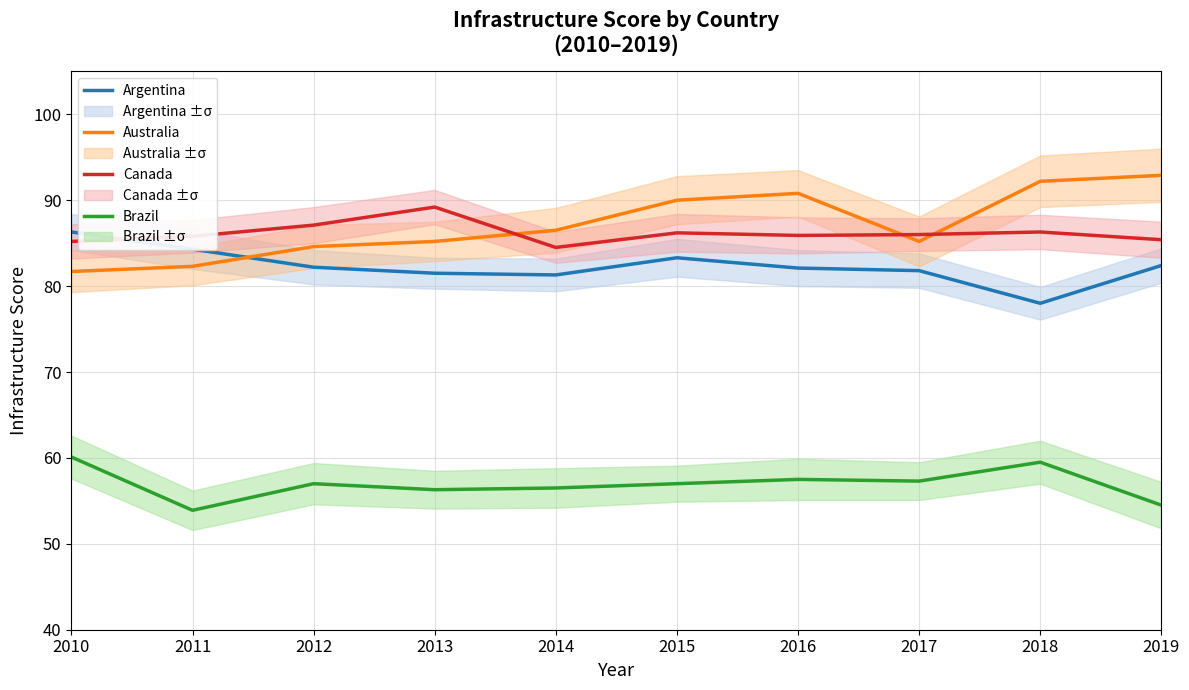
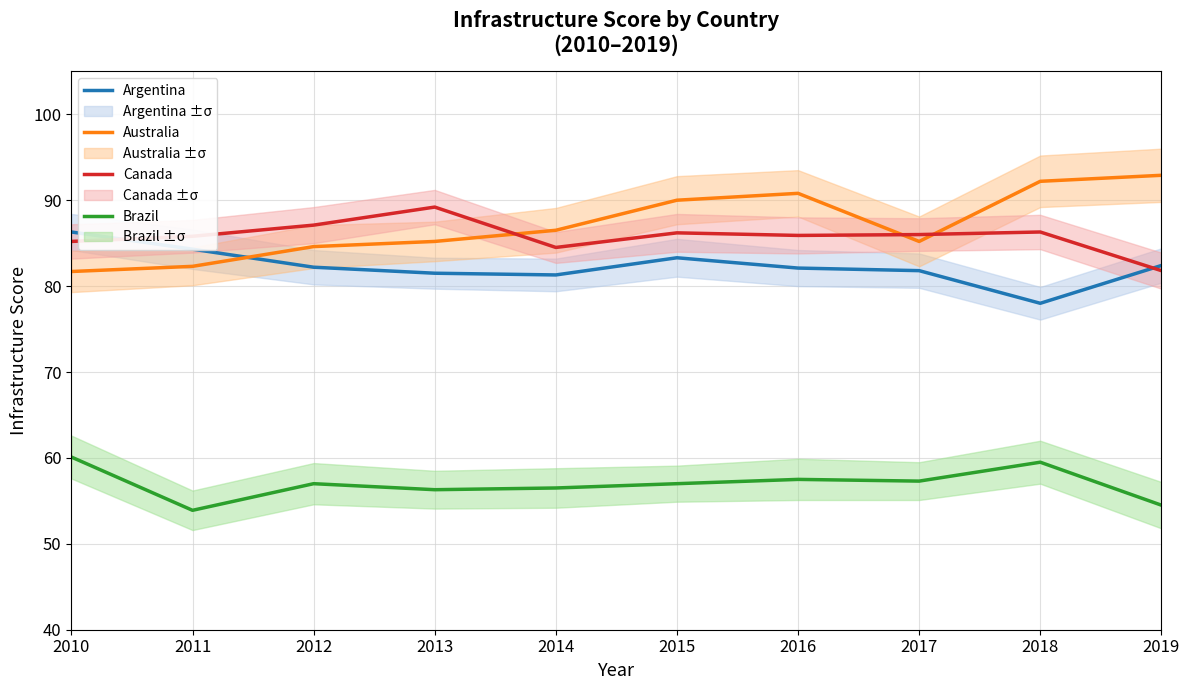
Canada, 2019: 85 -> 82
